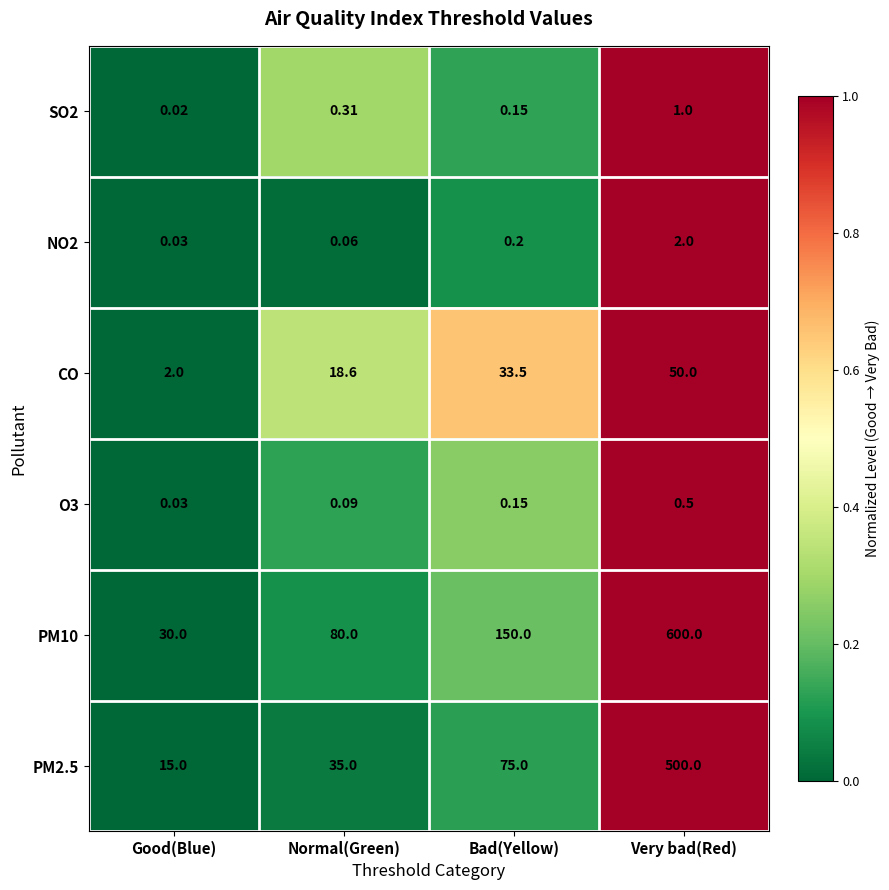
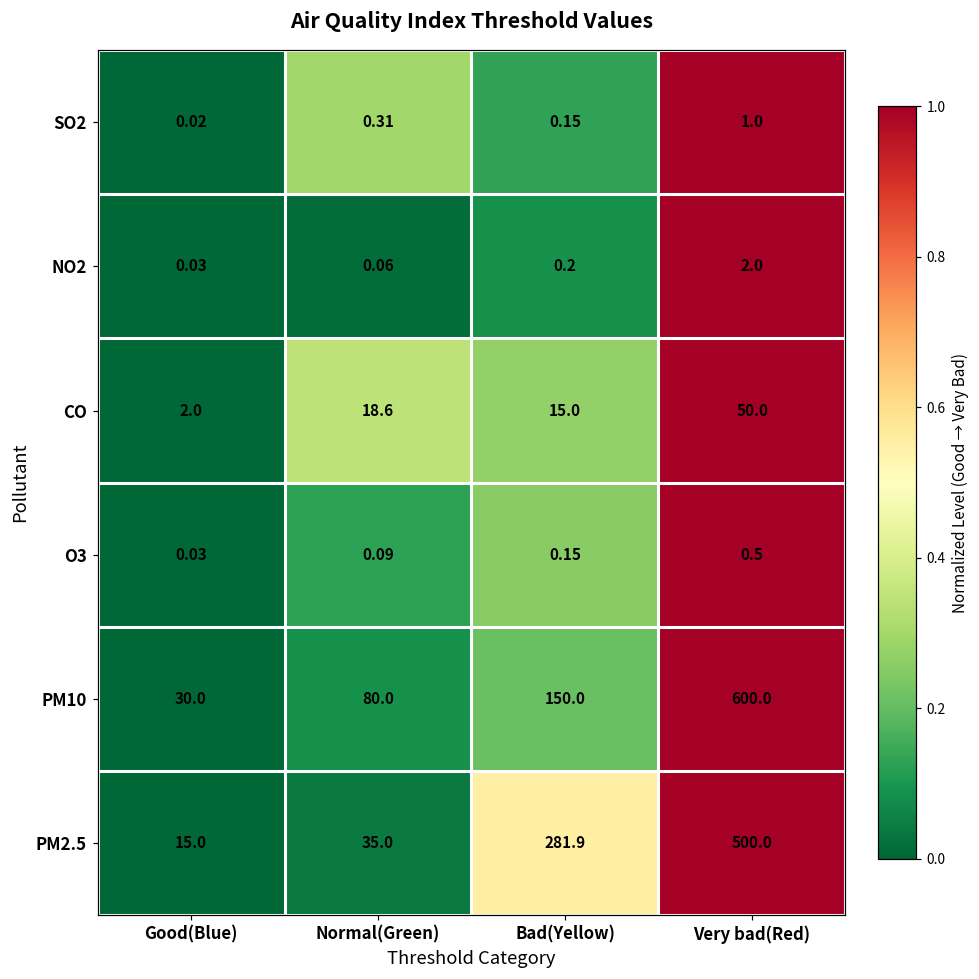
CO, Bad(Yellow): 33.5 -> 15.0
PM2.5, Bad(Yellow): 75.0 -> 281.9
